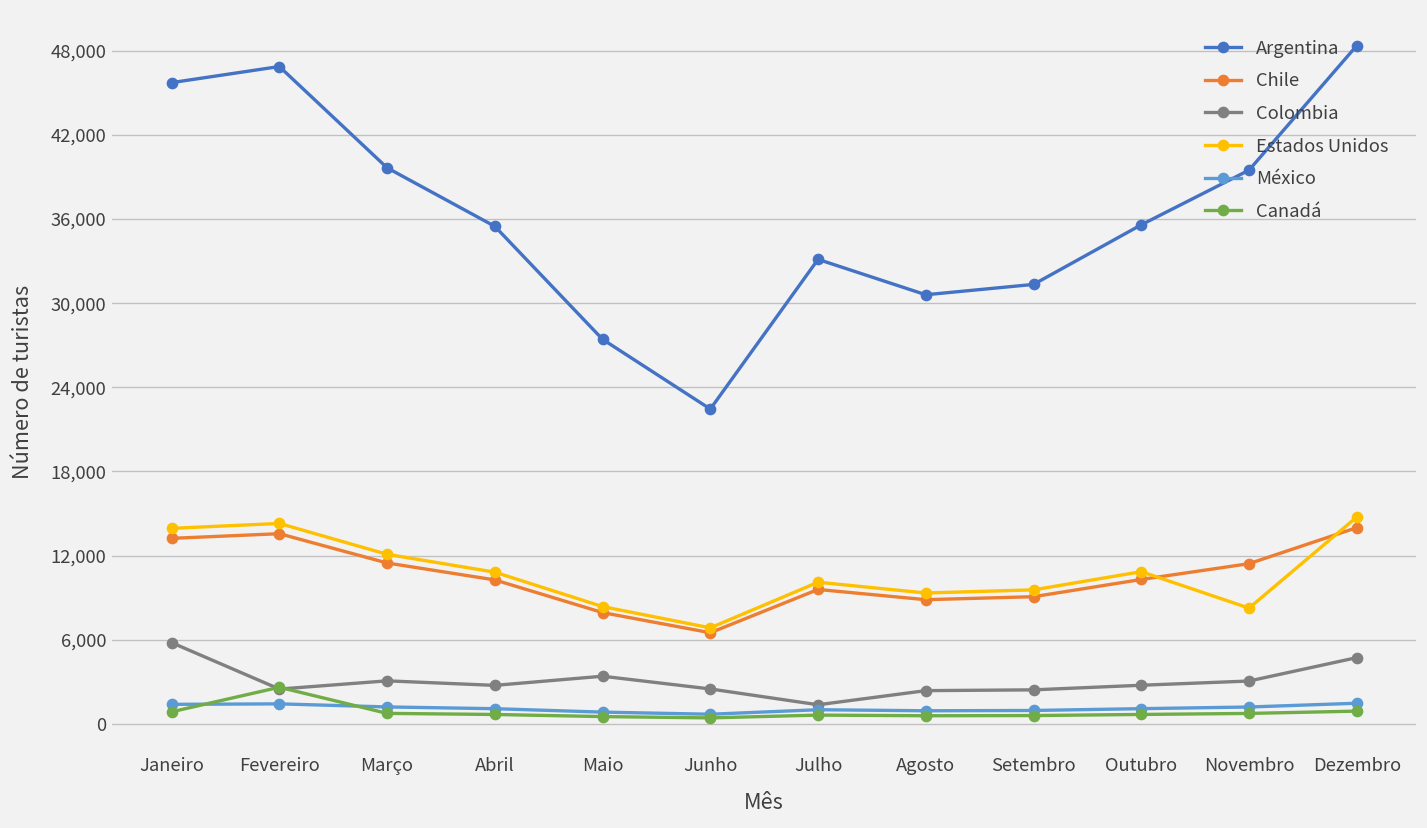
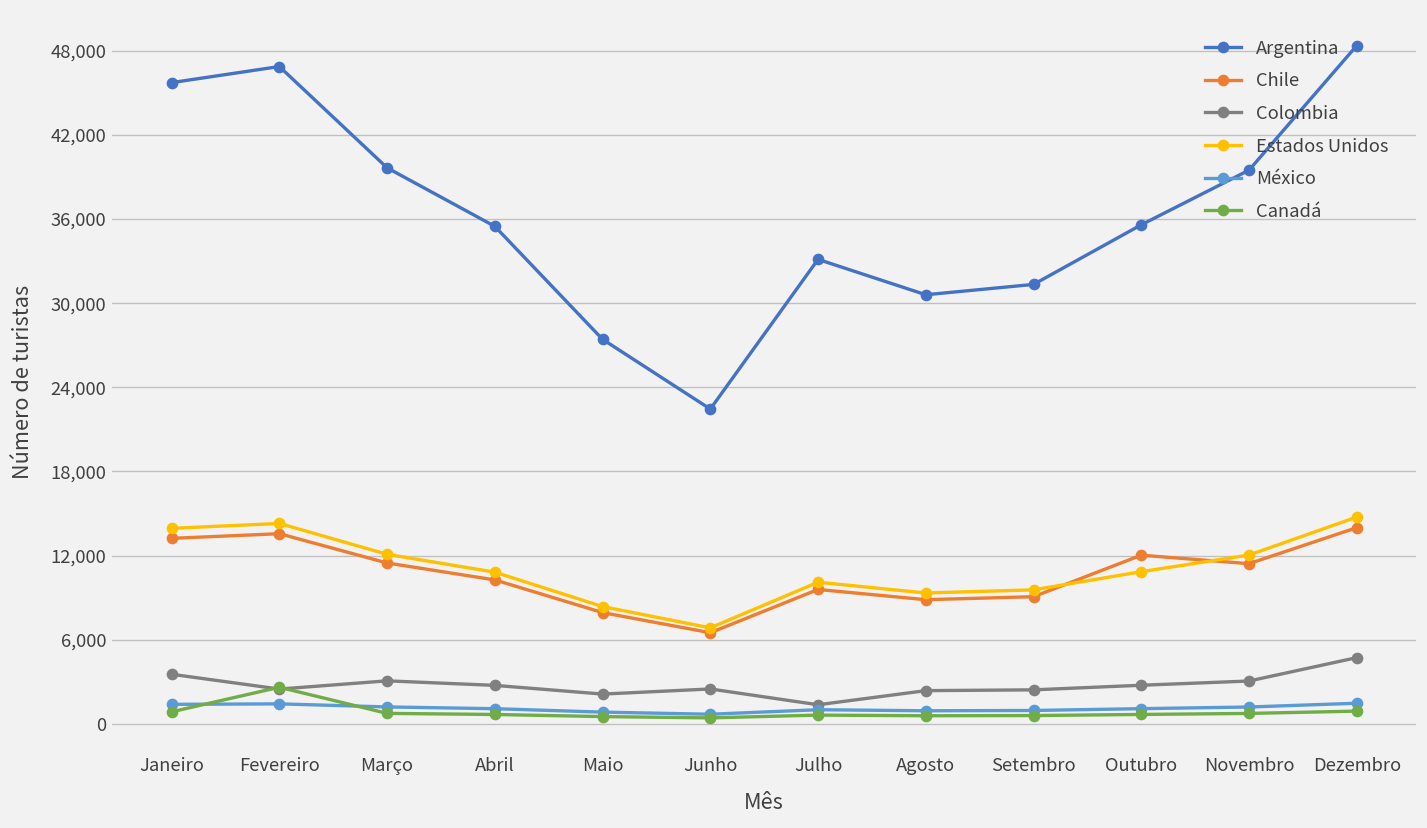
Colombia, Janeiro: 5,800 -> 3,500
Colombia, Maio: 3,400 -> 2,100
Chile, Outubro: 10,300 -> 12,000
Estados Unidos, Novembro: 8,200 -> 12,000
